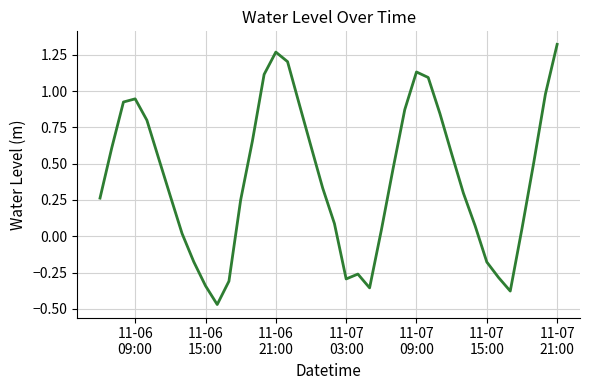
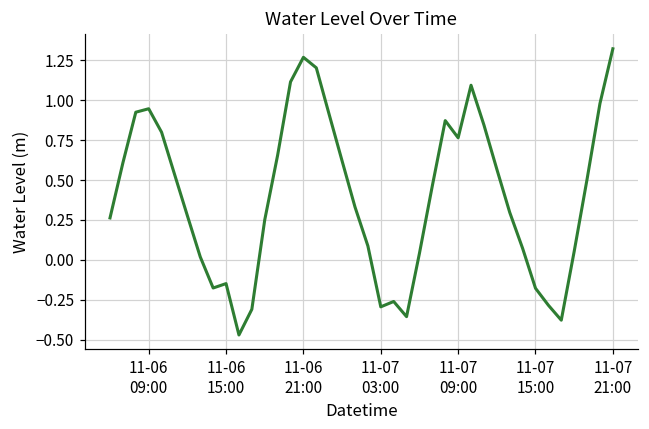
11-06 15:00: -0.34 -> -0.15
11-07 09:00: 1.13 -> 0.76
